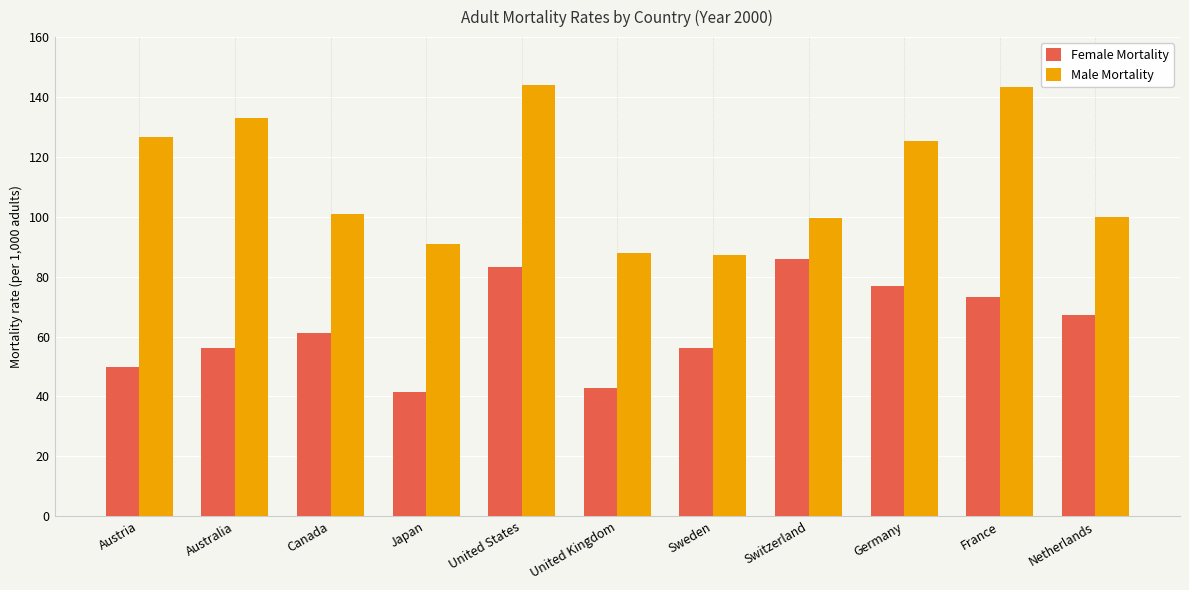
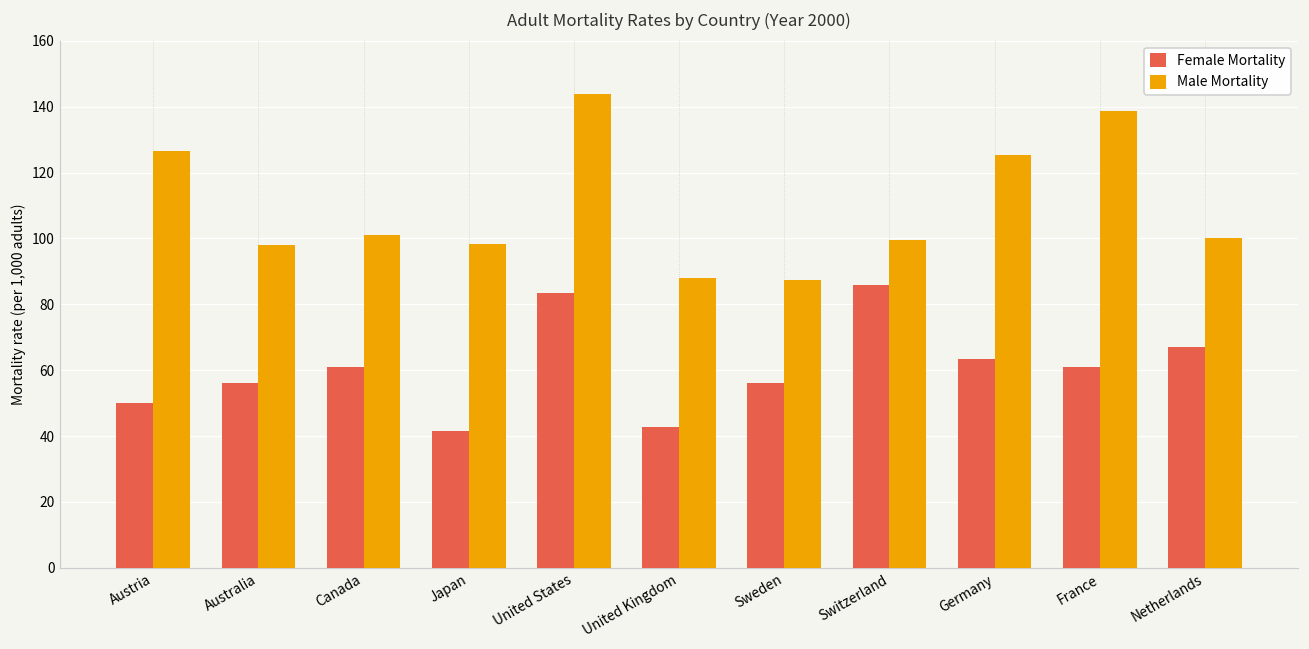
Male Mortality, Australia: 133 -> 98
Male Mortality, Japan: 91 -> 98
Female Mortality, Germany: 77 -> 63
Female Mortality, France: 73 -> 61
Male Mortality, France: 143 -> 139
